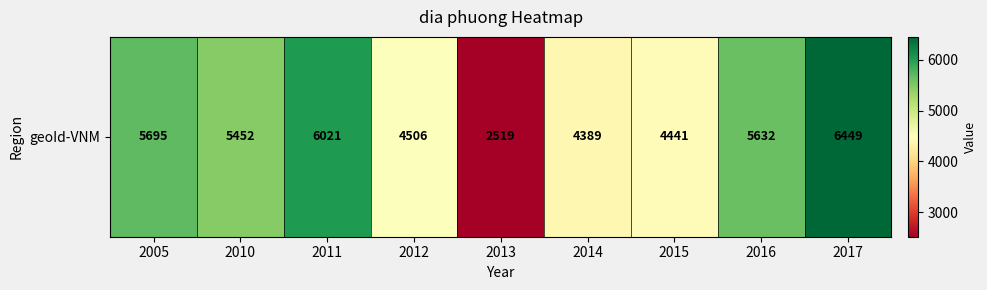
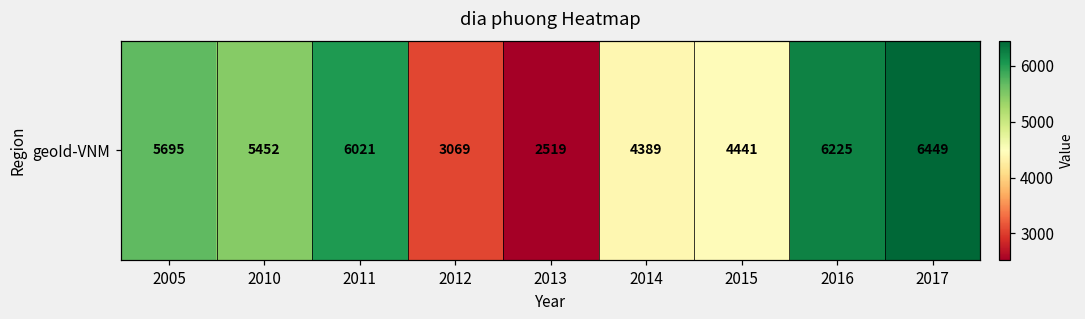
geoId-VNM, 2012: 4506 -> 3069
geoId-VNM, 2016: 5632 -> 6225
